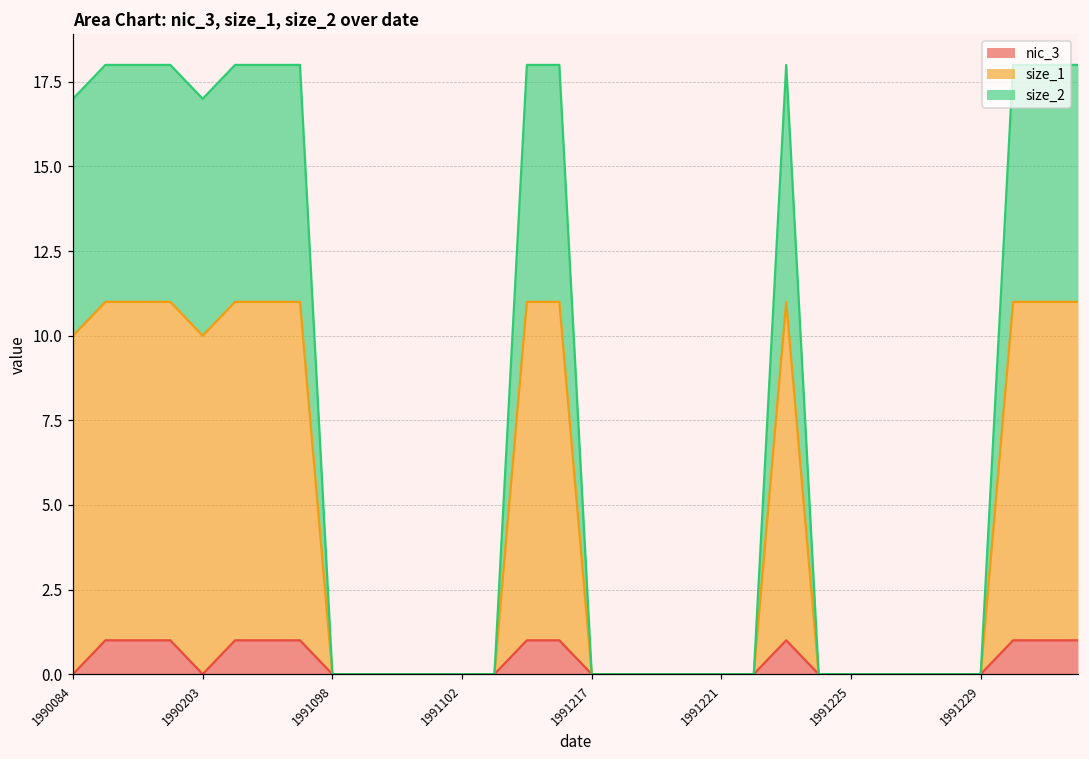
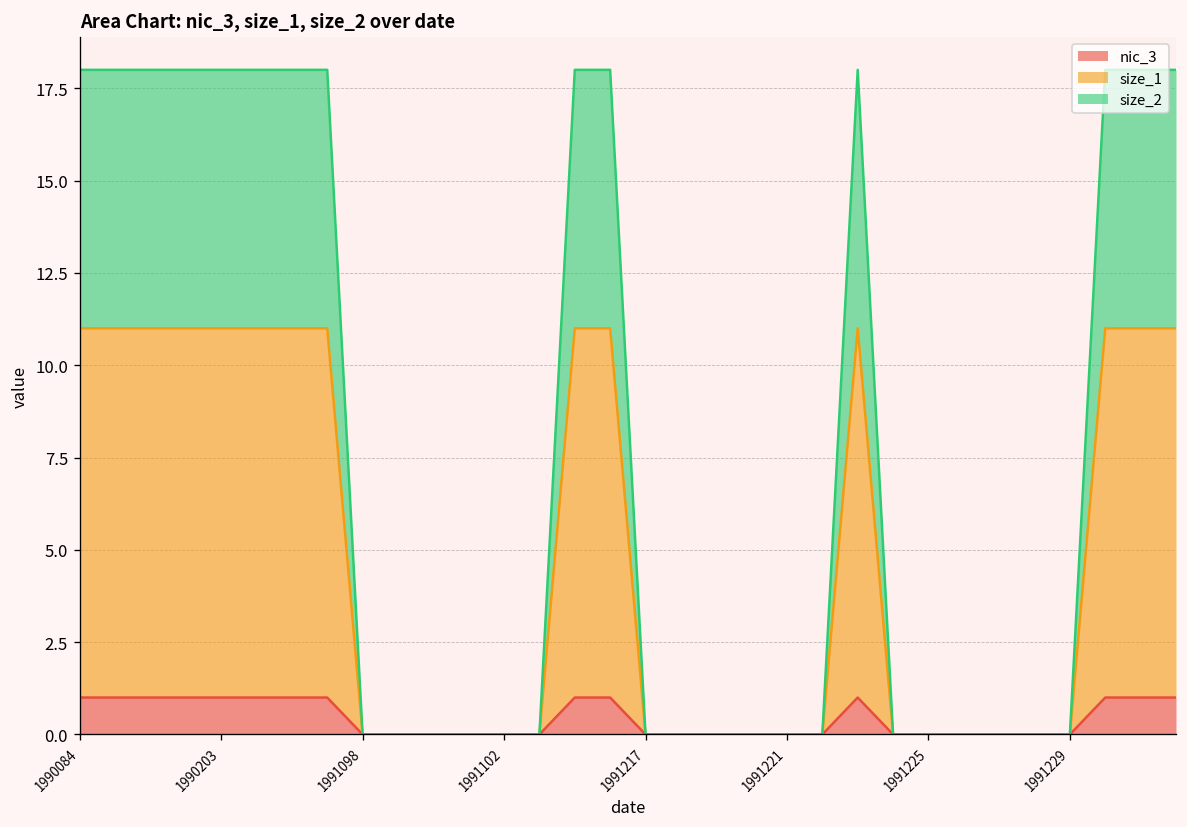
nic_3, 1990084: 0 -> 1
nic_3, 1990203: 0 -> 1
